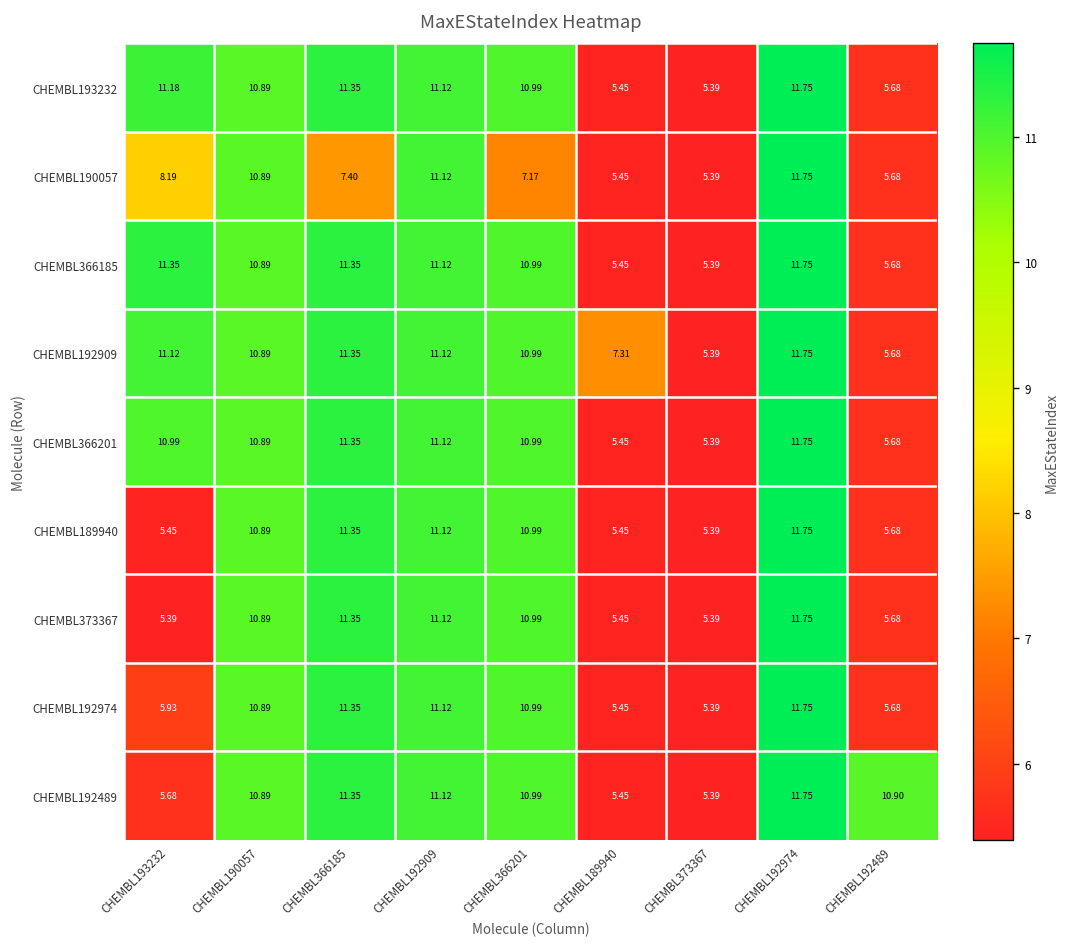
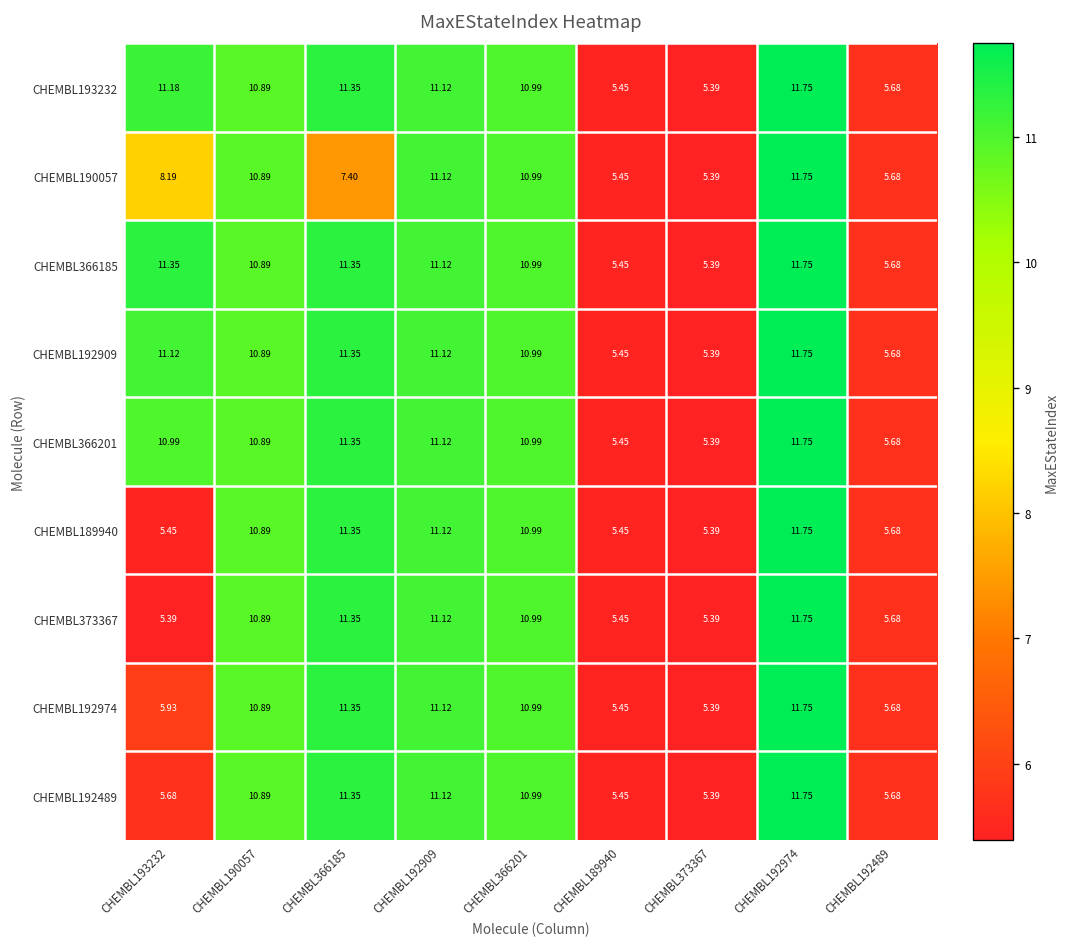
CHEMBL190057, CHEMBL366201: 7.17 -> 10.99
CHEMBL192909, CHEMBL189940: 7.31 -> 5.45
CHEMBL192489, CHEMBL192489: 10.90 -> 5.68
